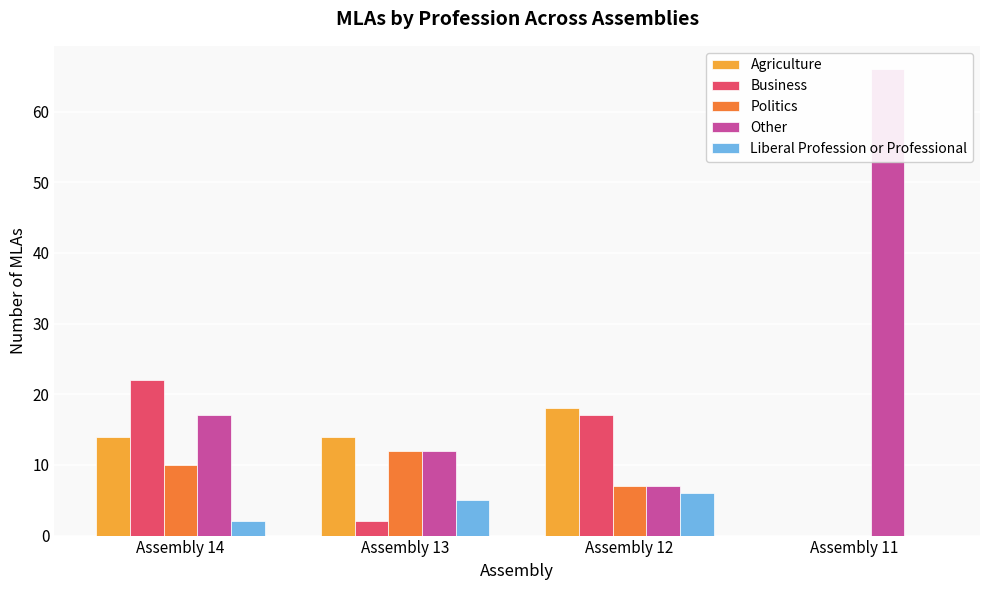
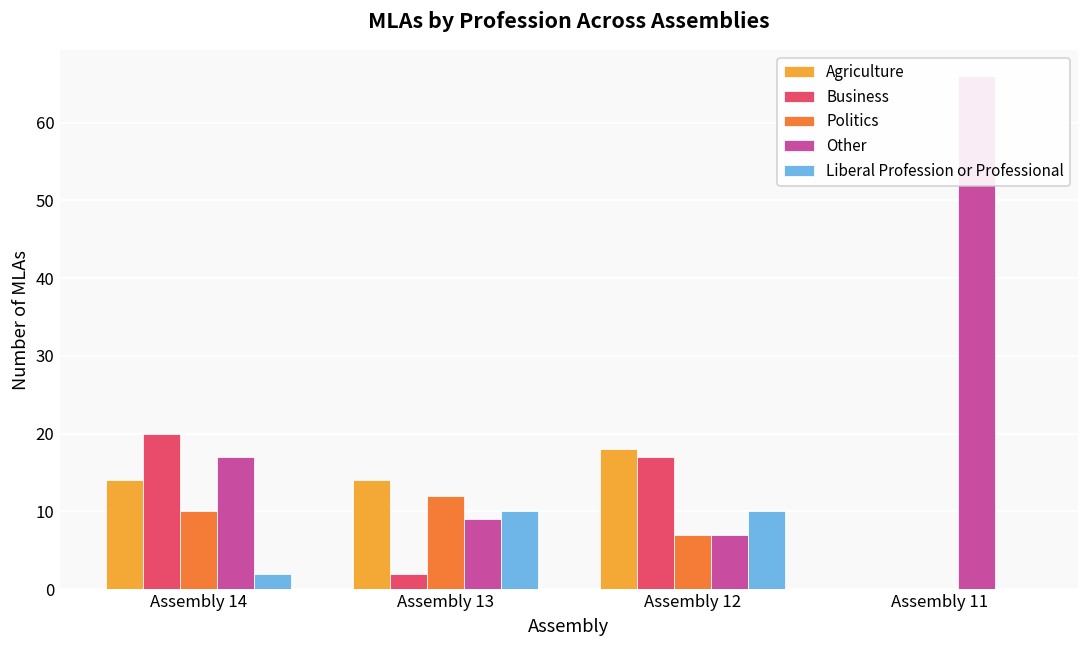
Business, Assembly 14: 22 -> 20
Other, Assembly 13: 12 -> 9
Liberal Profession or Professional, Assembly 13: 5 -> 10
Liberal Profession or Professional, Assembly 12: 6 -> 10
